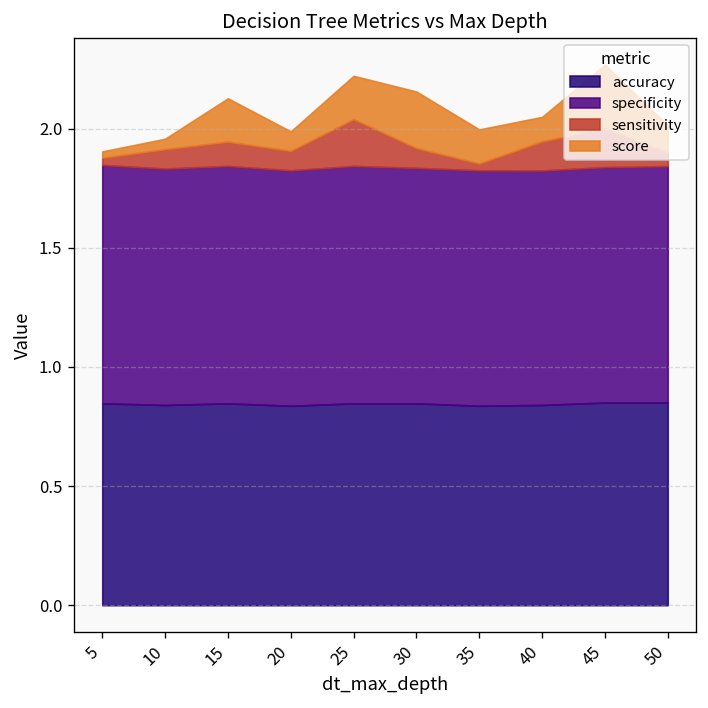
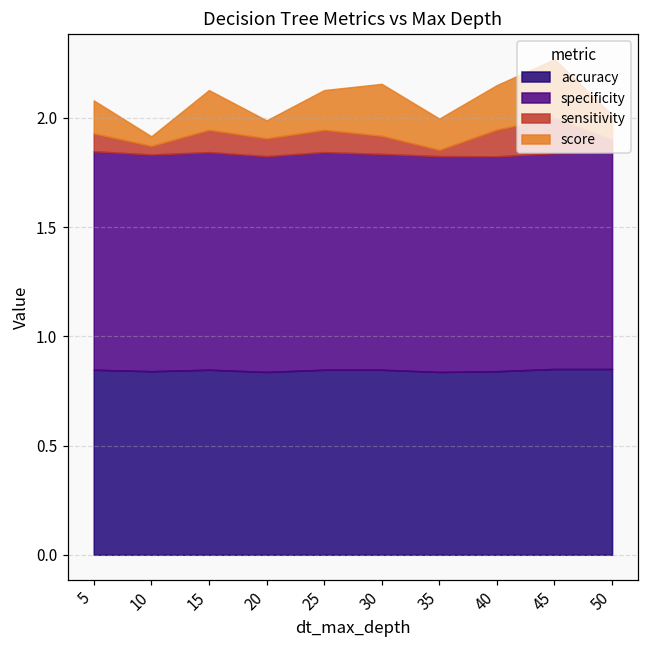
sensitivity, 5: 0.03 -> 0.08
score, 5: 0.03 -> 0.15
sensitivity, 10: 0.08 -> 0.04
sensitivity, 25: 0.20 -> 0.10
score, 40: 0.10 -> 0.20
